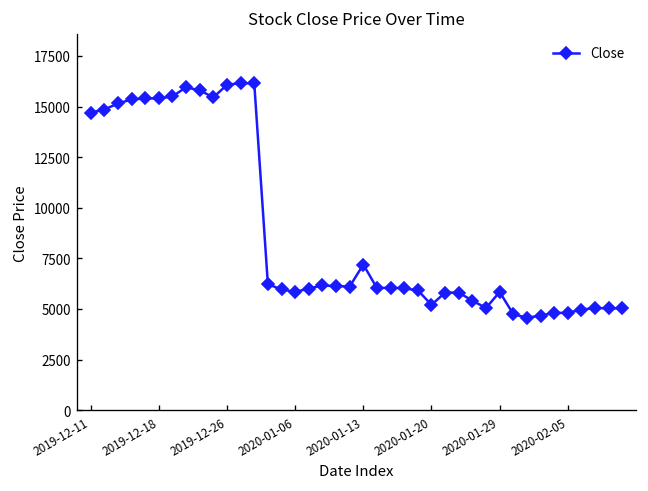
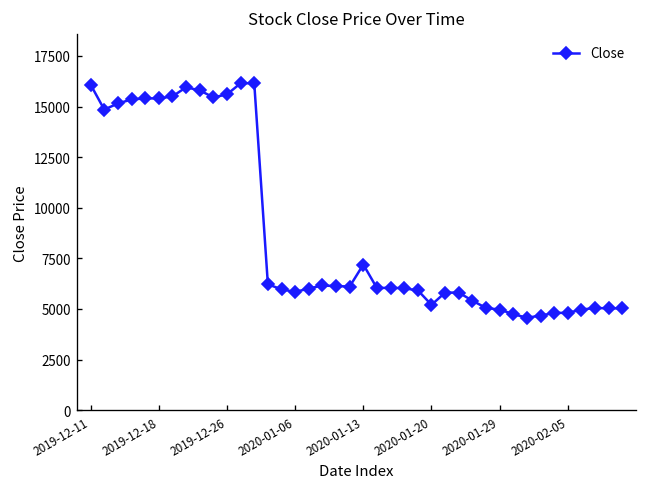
2019-12-11: 14700 -> 16100
2019-12-26: 16100 -> 15600
2020-01-29: 5800 -> 5000
